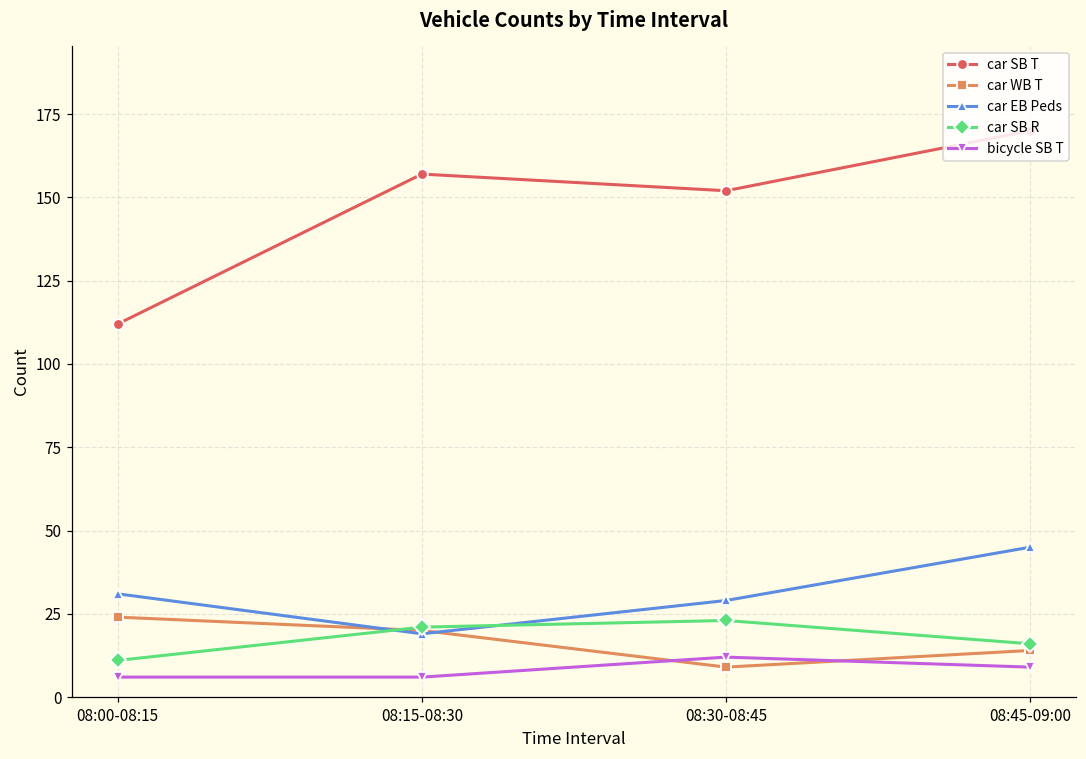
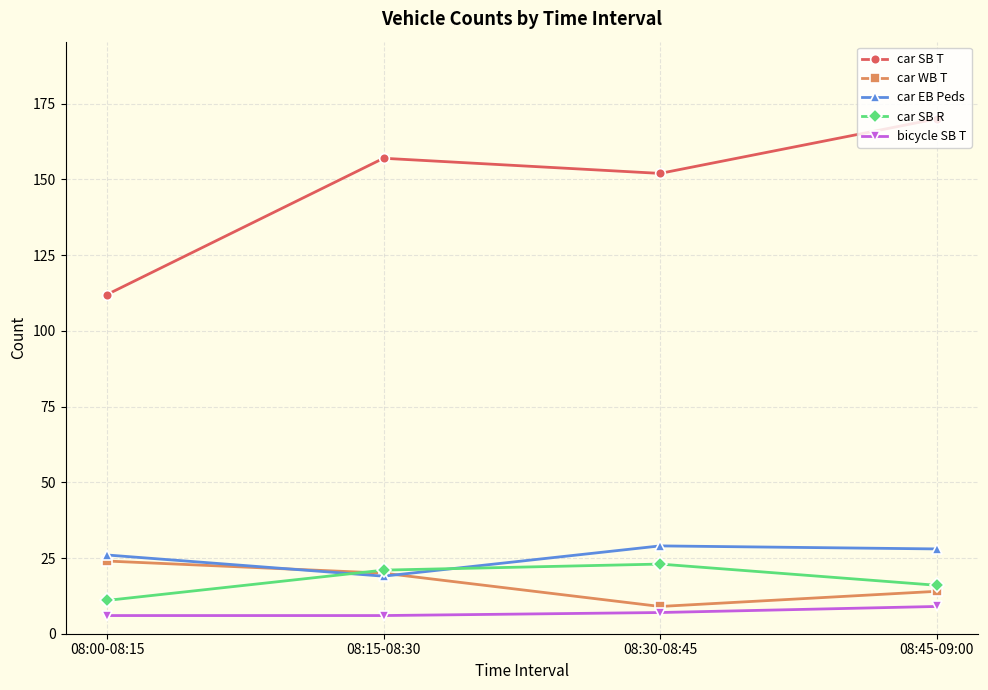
car EB Peds, 08:00-08:15: 31 -> 26
bicycle SB T, 08:30-08:45: 12 -> 7
car EB Peds, 08:45-09:00: 45 -> 28
